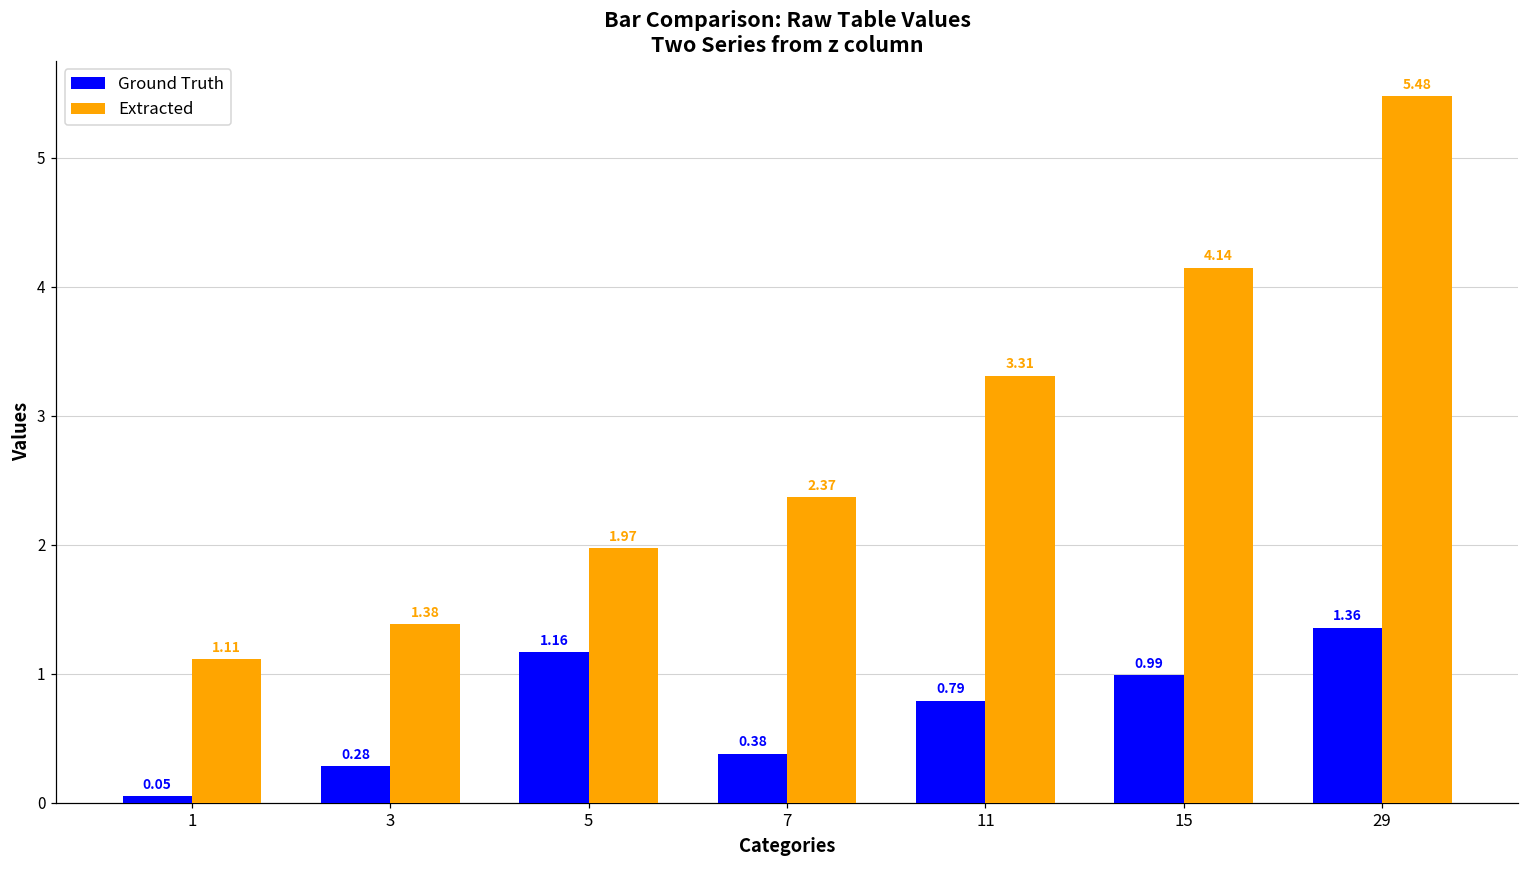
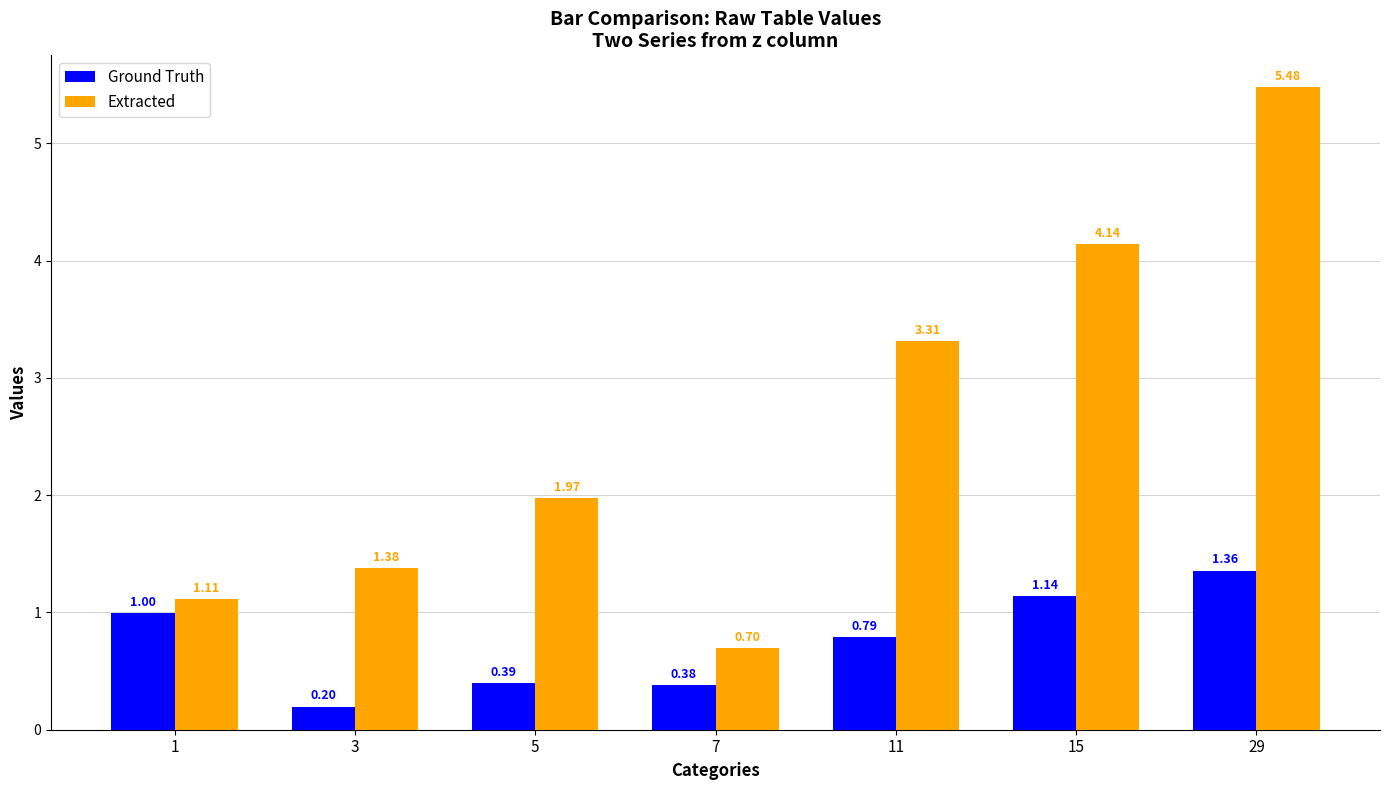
Ground Truth, 1: 0.05 -> 1.00
Ground Truth, 3: 0.28 -> 0.20
Ground Truth, 5: 1.16 -> 0.39
Extracted, 7: 2.37 -> 0.70
Ground Truth, 15: 0.99 -> 1.14
